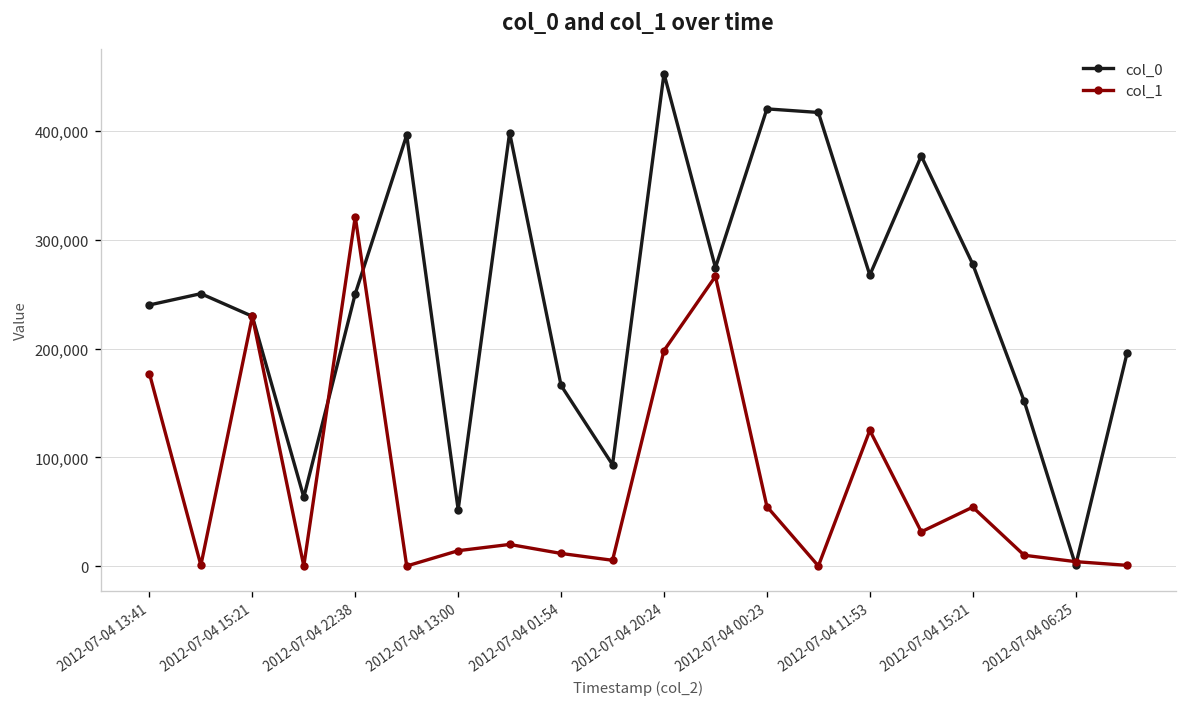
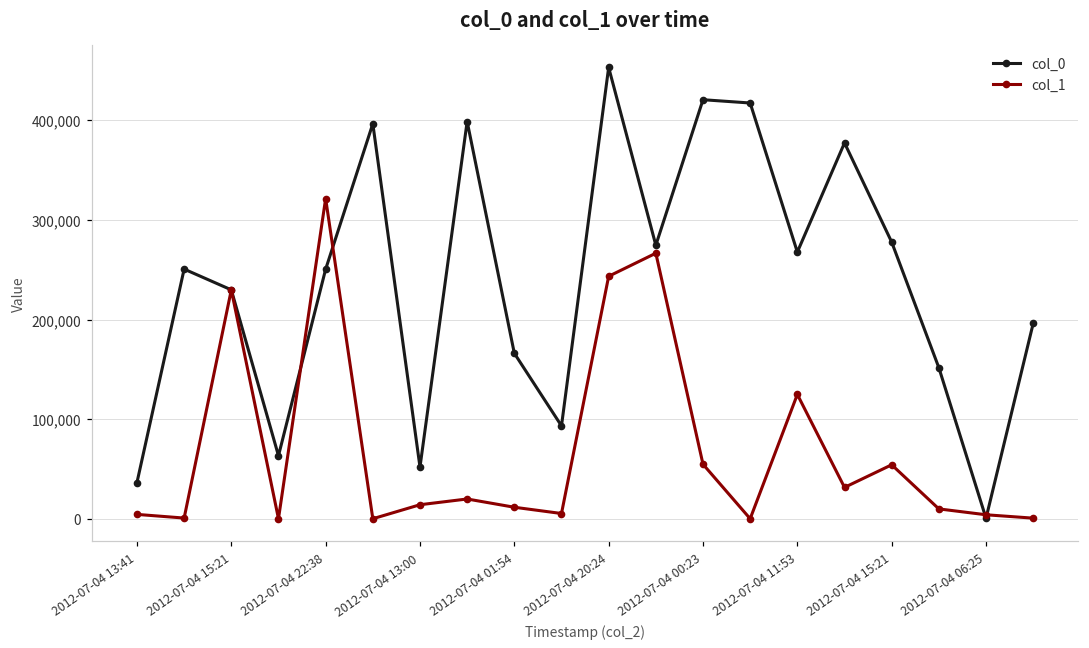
col_0, 2012-07-04 13:41: 240,000 -> 40,000
col_1, 2012-07-04 13:41: 180,000 -> 0
col_1, 2012-07-04 20:24: 200,000 -> 240,000
